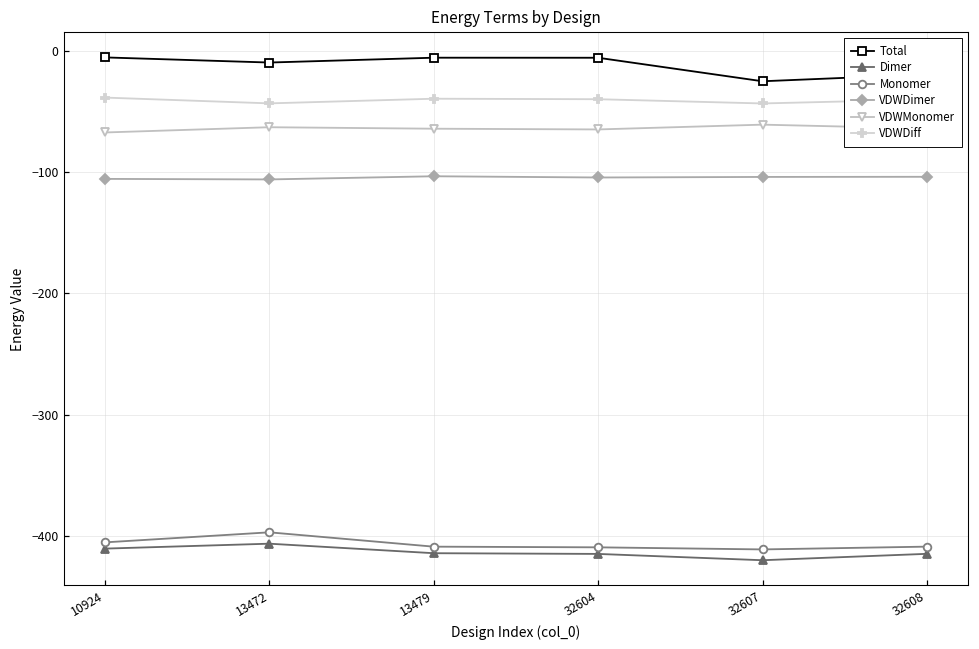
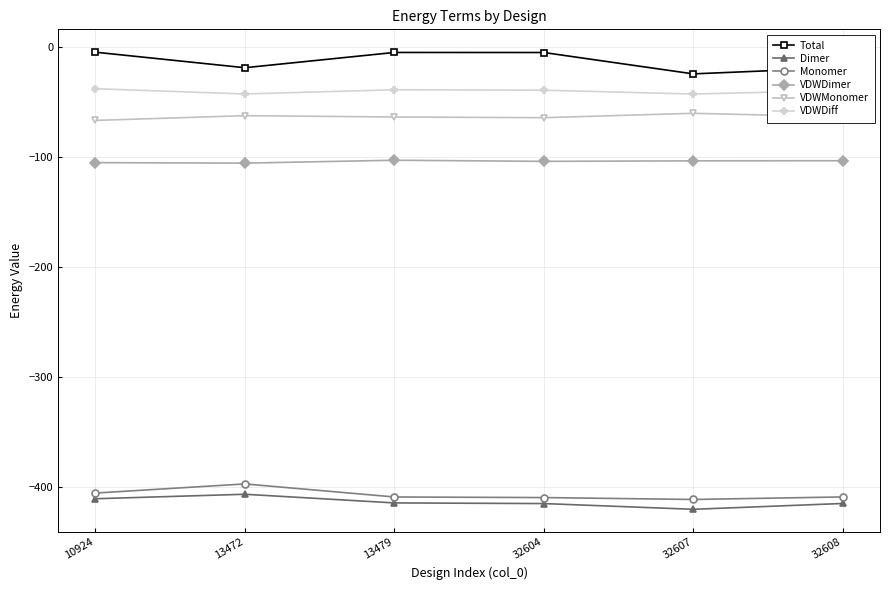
Total, 13472: -9 -> -19
